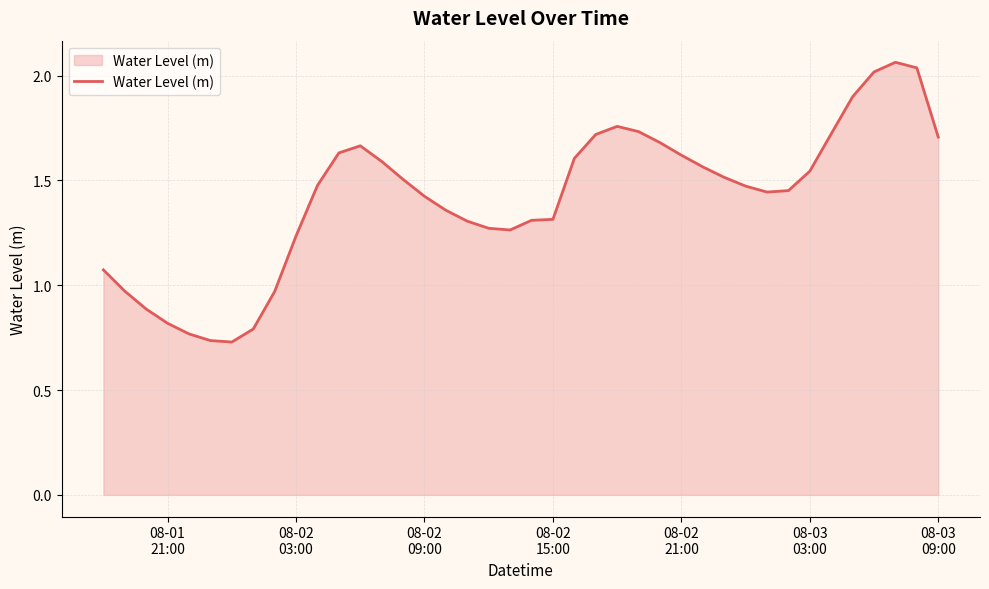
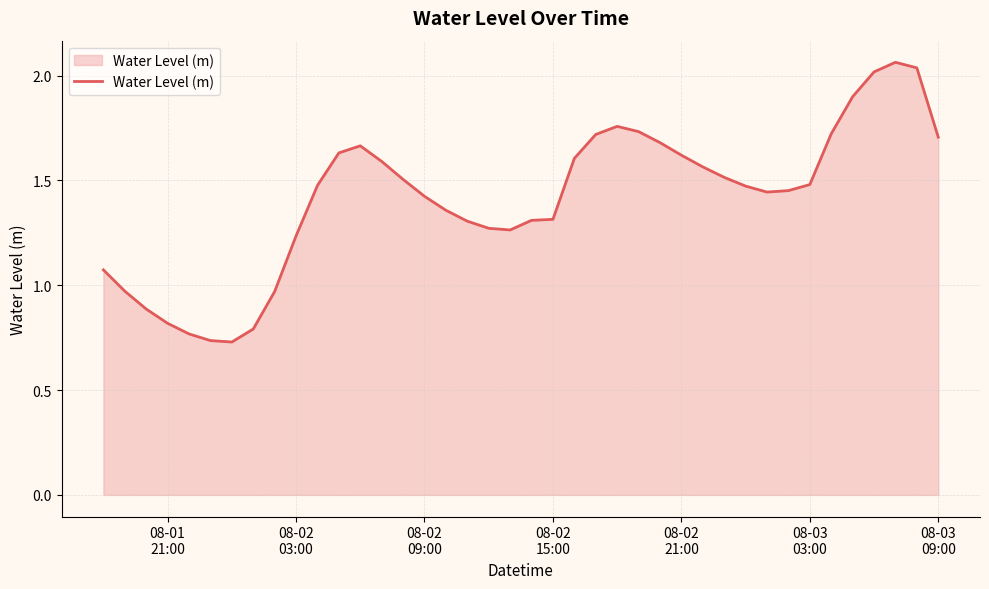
08-03 03:00: 1.54 -> 1.48
